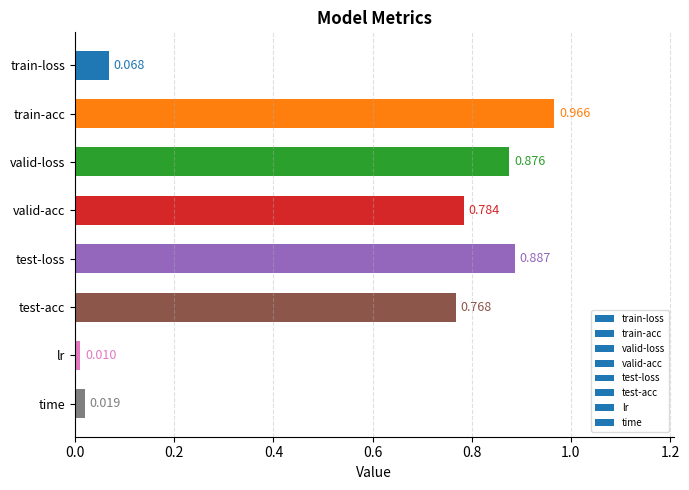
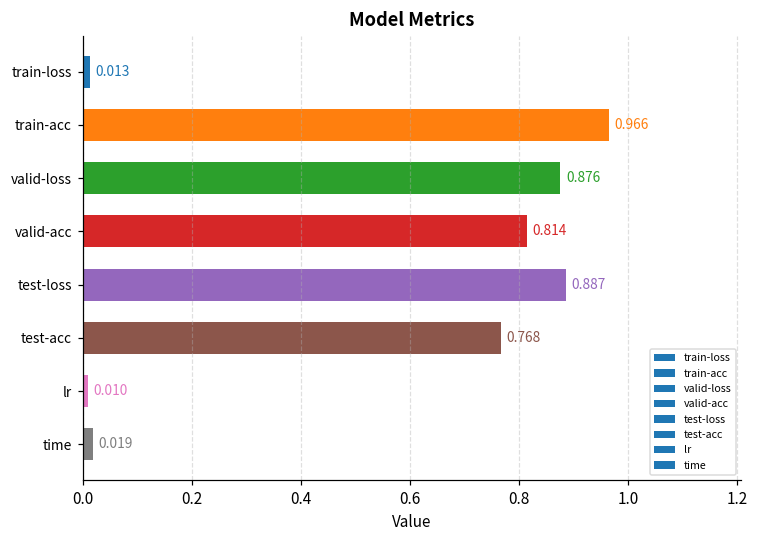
train-loss: 0.068 -> 0.013
valid-acc: 0.784 -> 0.814
